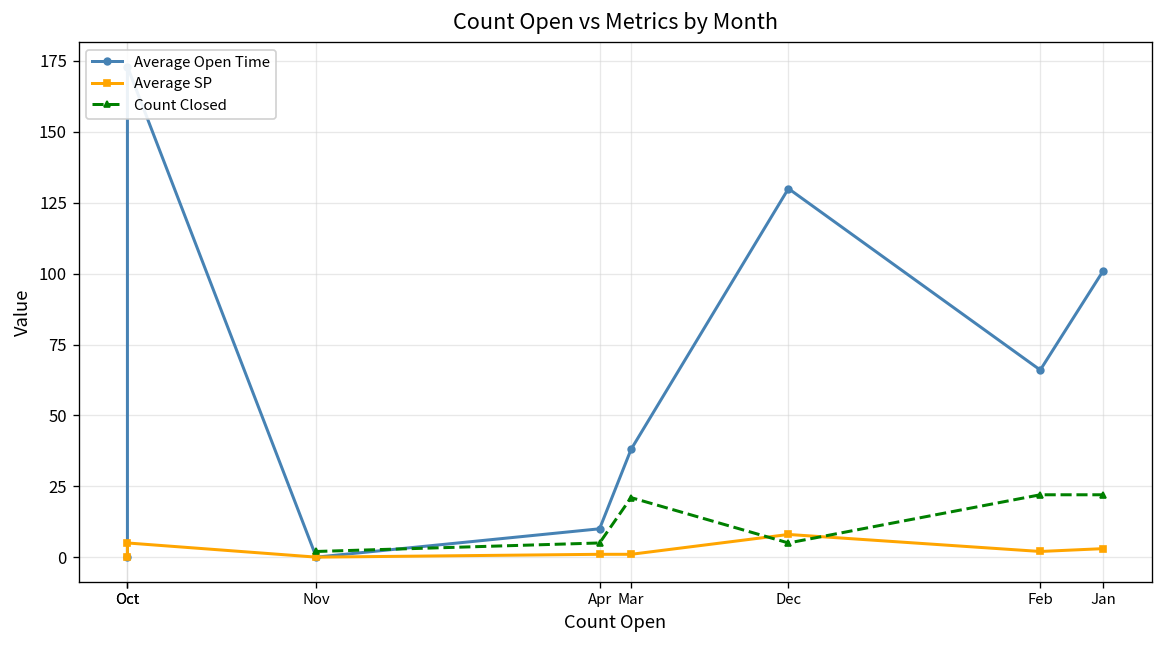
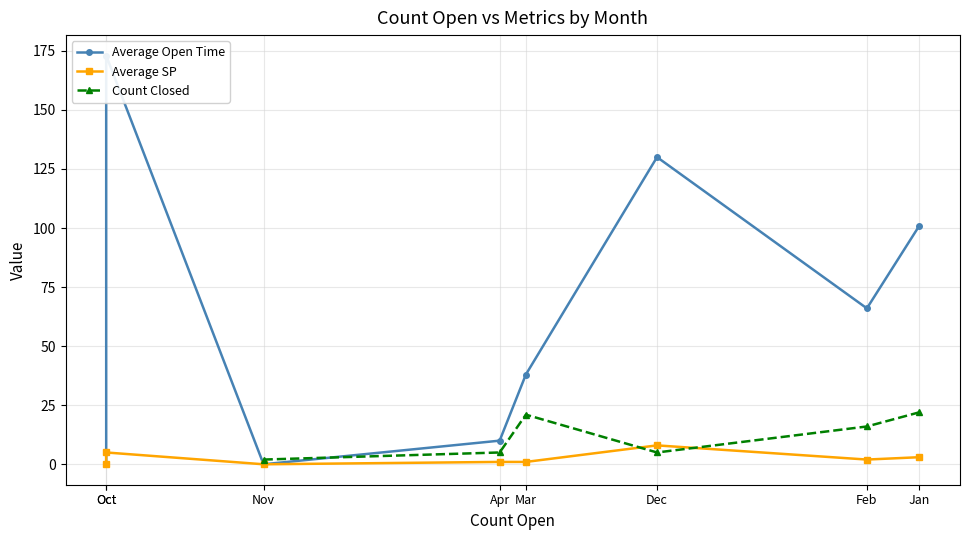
Count Closed, Feb: 22 -> 16
